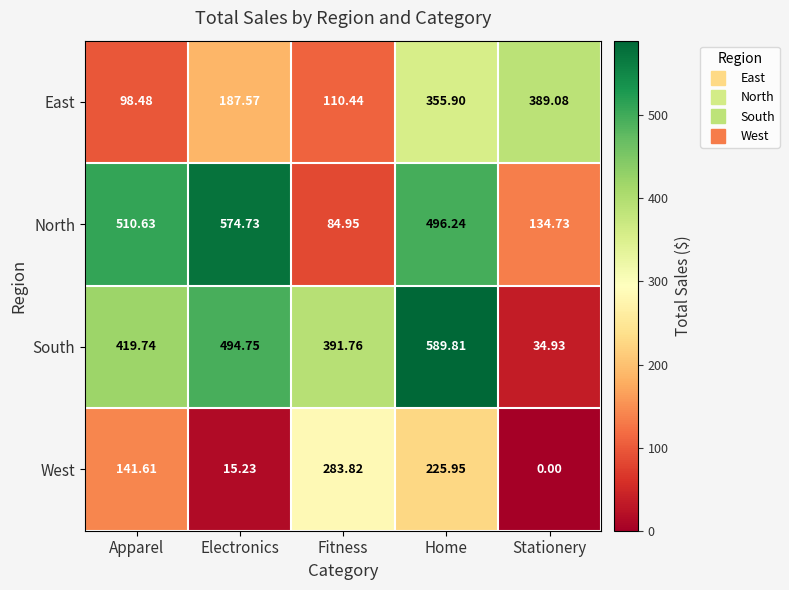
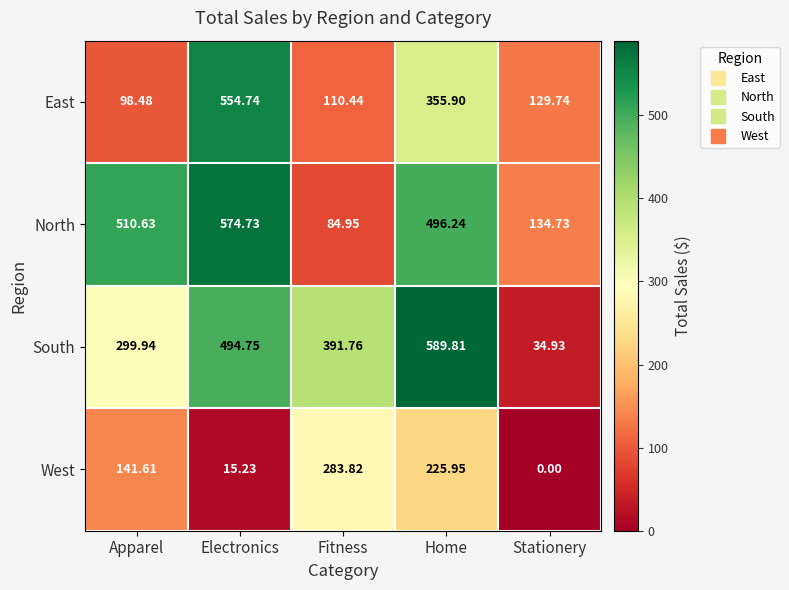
East, Electronics: 187.57 -> 554.74
East, Stationery: 389.08 -> 129.74
South, Apparel: 419.74 -> 299.94
